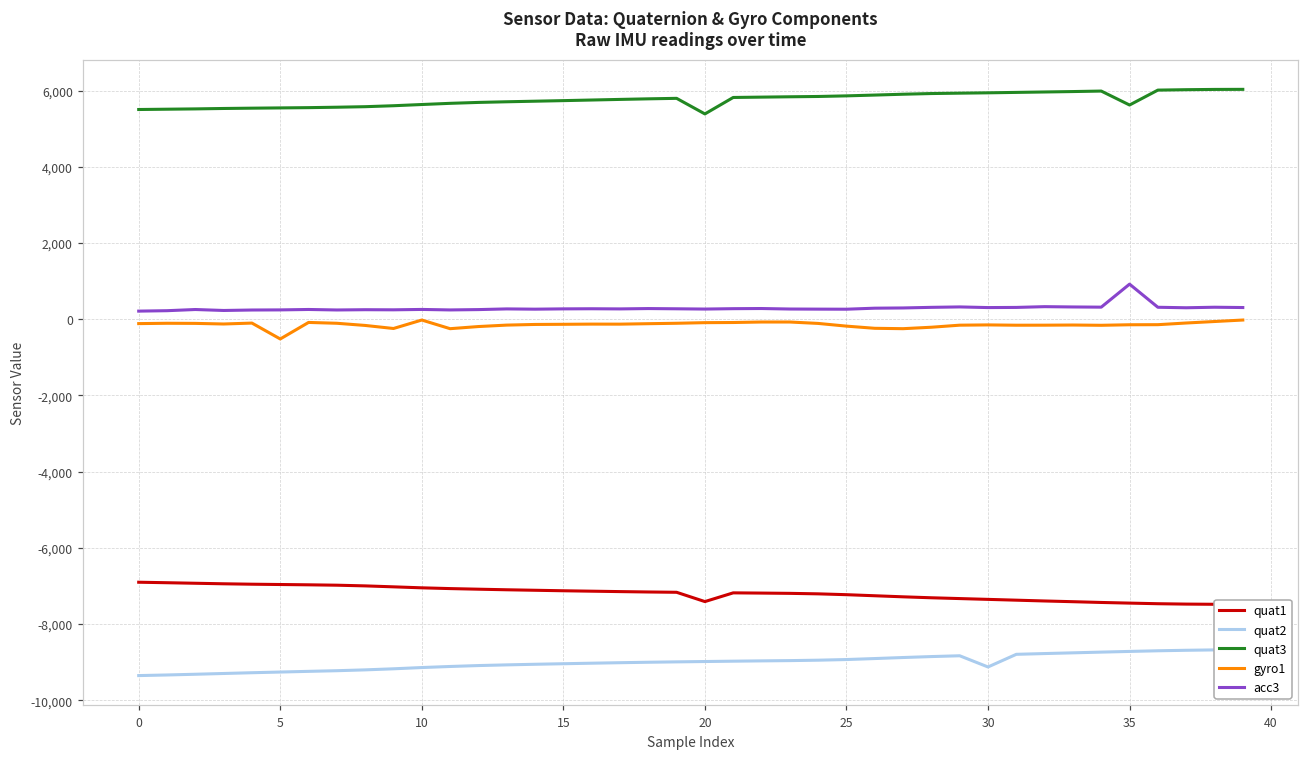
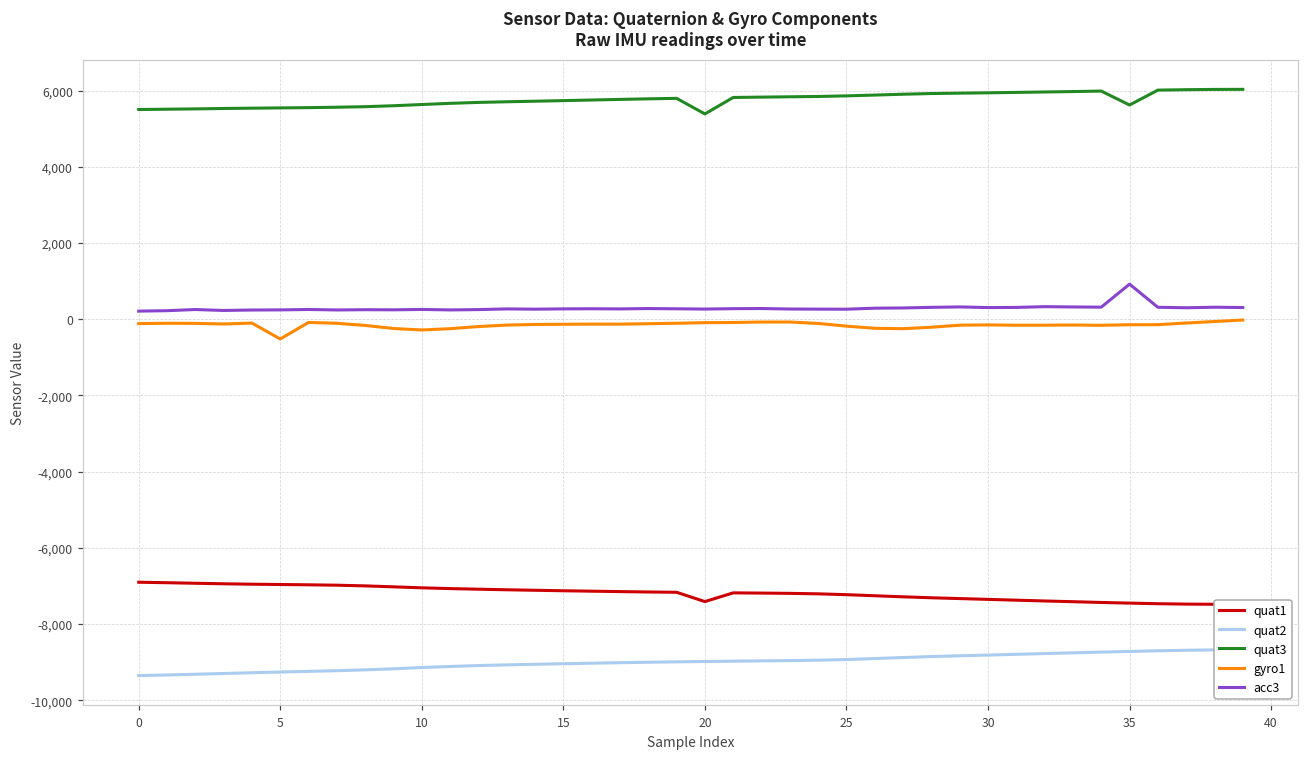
gyro1, 10: 0 -> -300
quat2, 30: -9,100 -> -8,800
